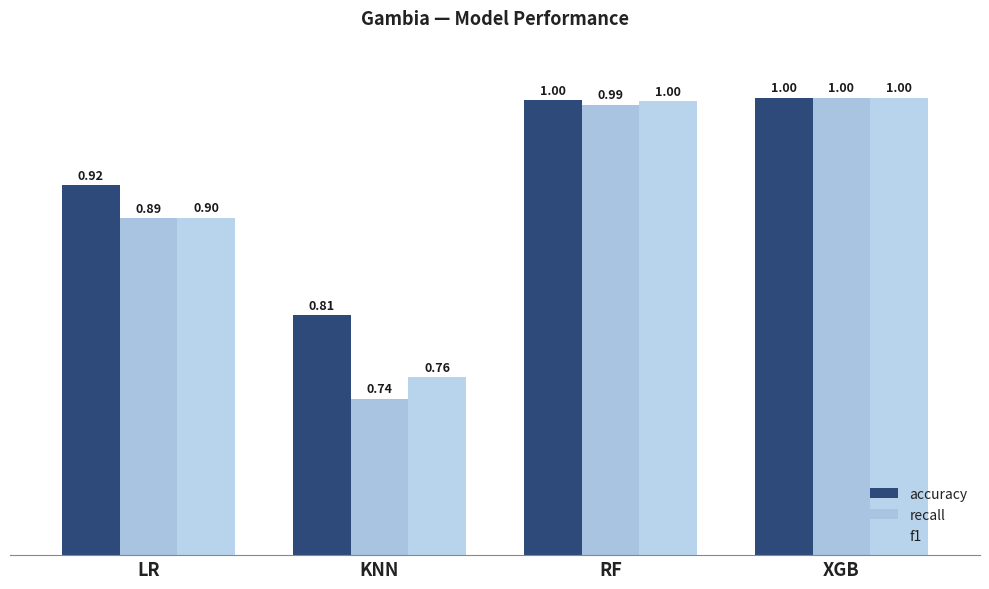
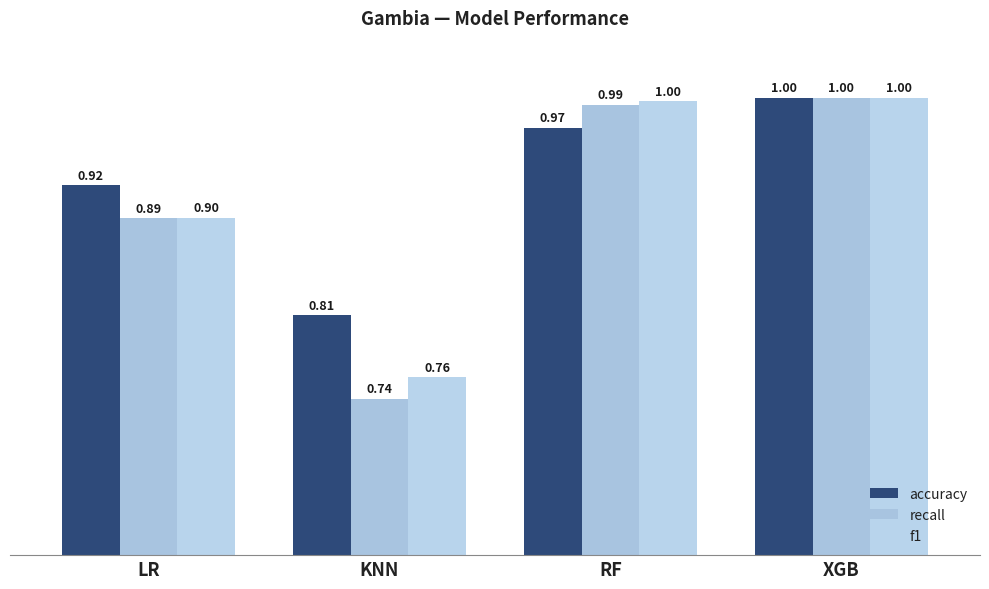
accuracy, RF: 1.00 -> 0.97
